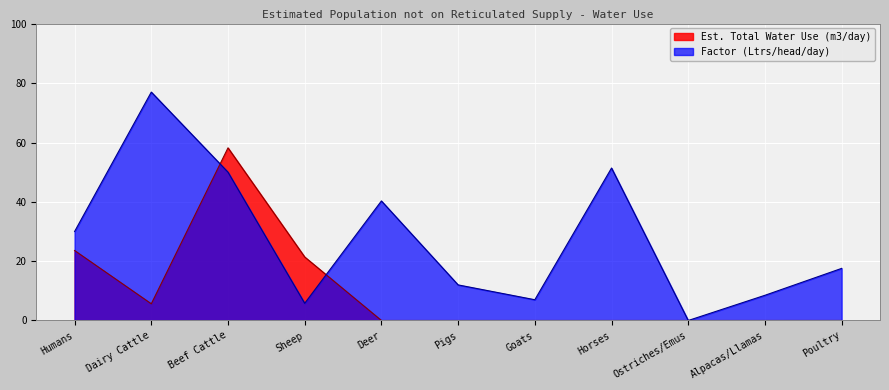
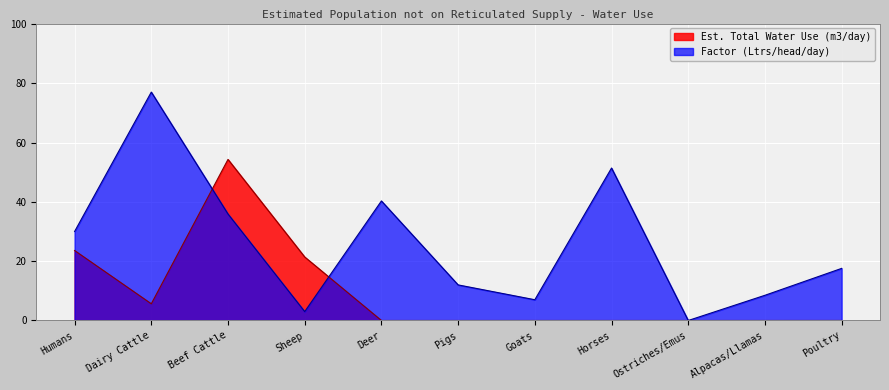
Est. Total Water Use (m3/day), Beef Cattle: 58 -> 54
Factor (Ltrs/head/day), Beef Cattle: 50 -> 36
Factor (Ltrs/head/day), Sheep: 6 -> 3
